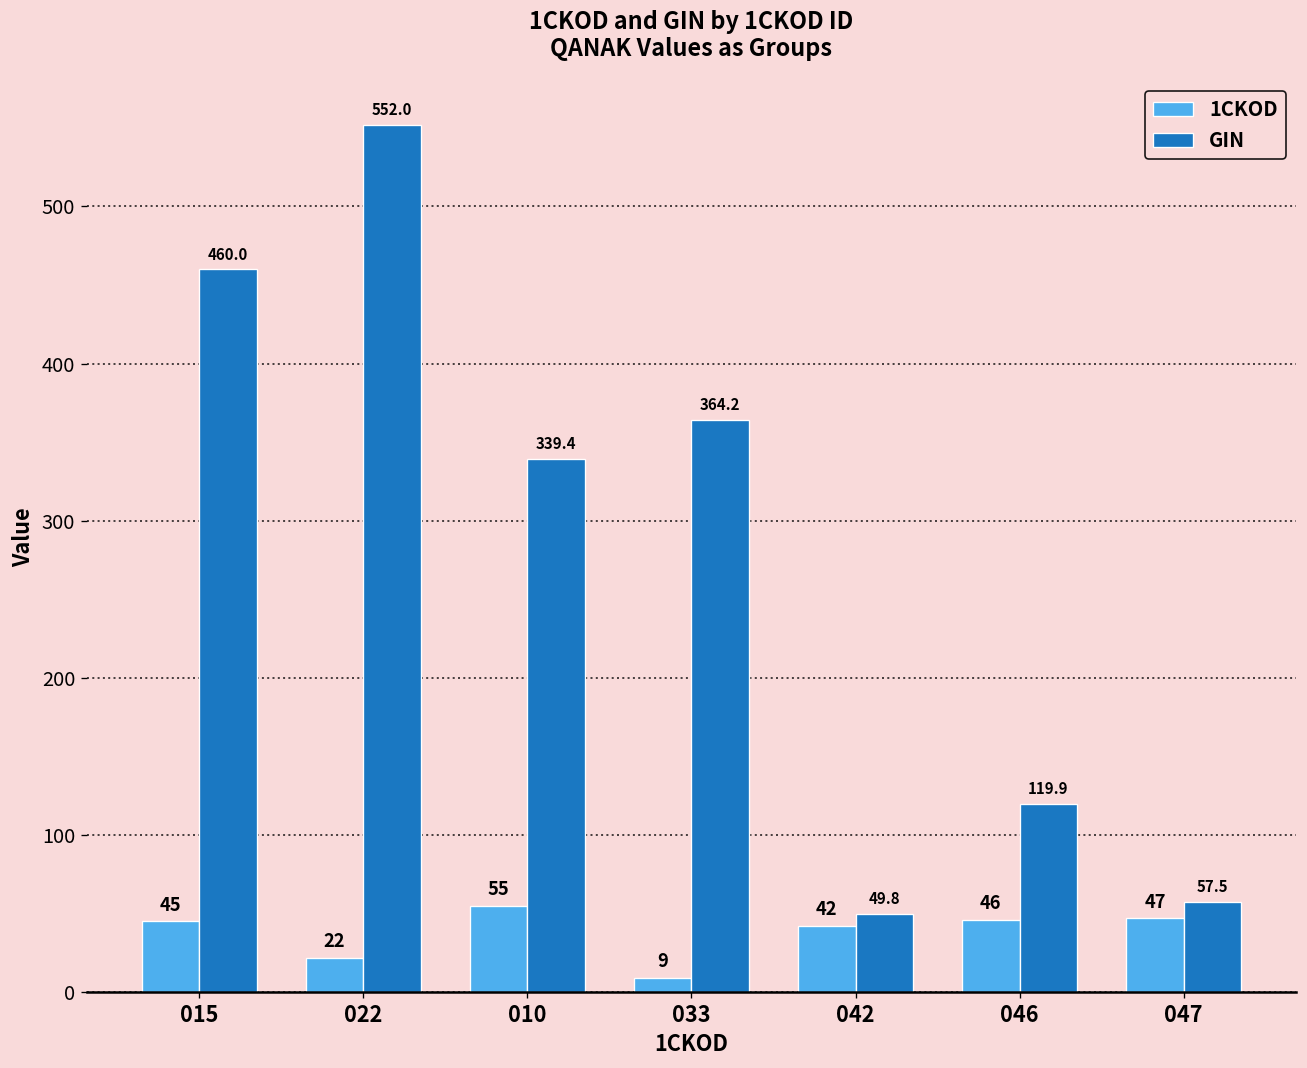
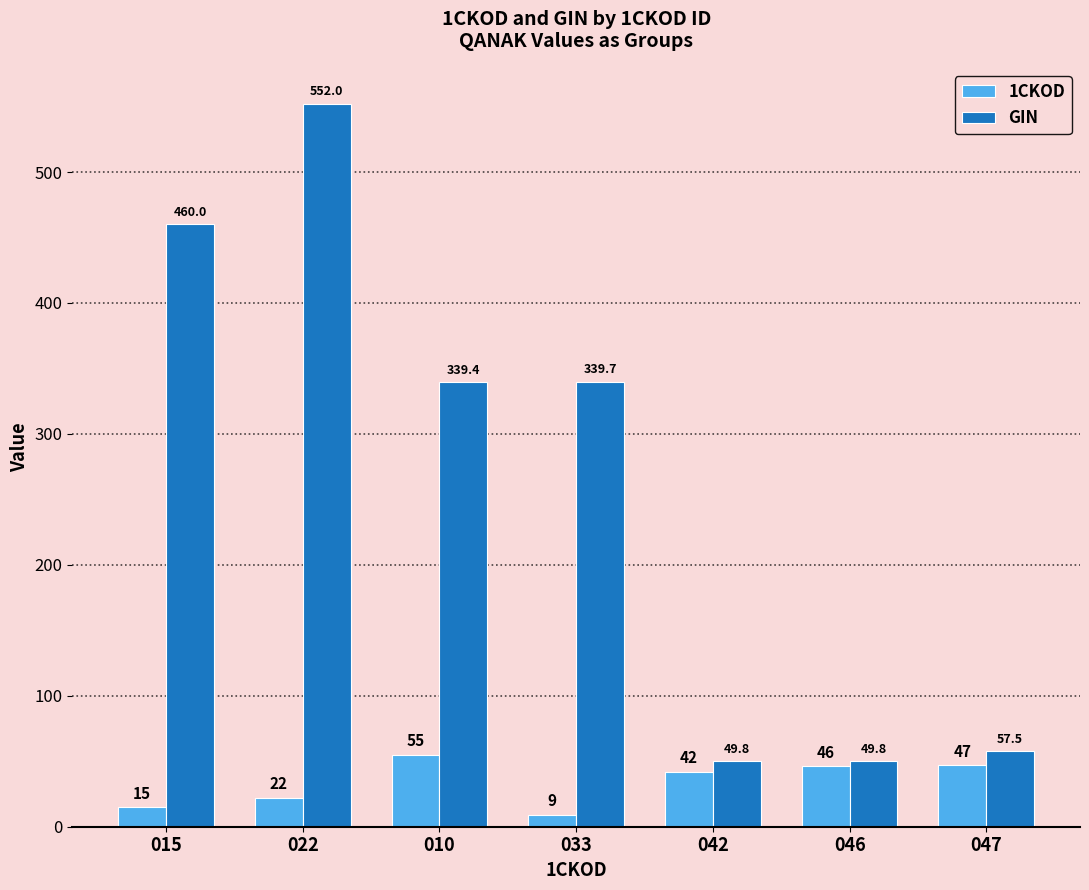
1CKOD, 015: 45 -> 15
GIN, 033: 364.2 -> 339.7
GIN, 046: 119.9 -> 49.8
